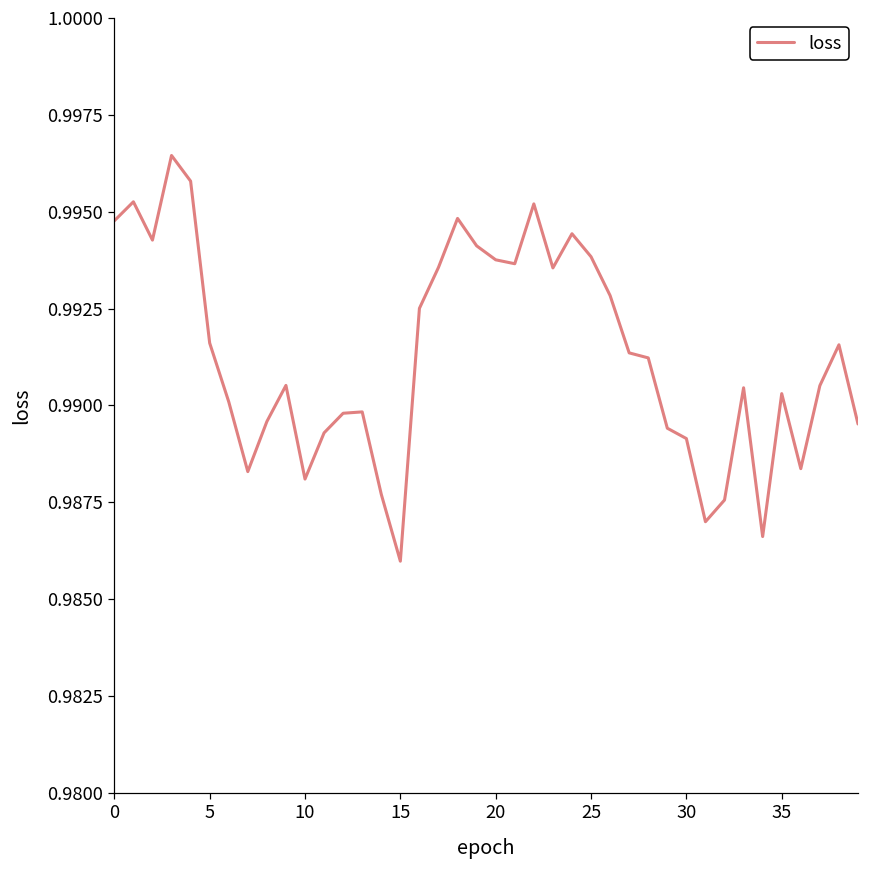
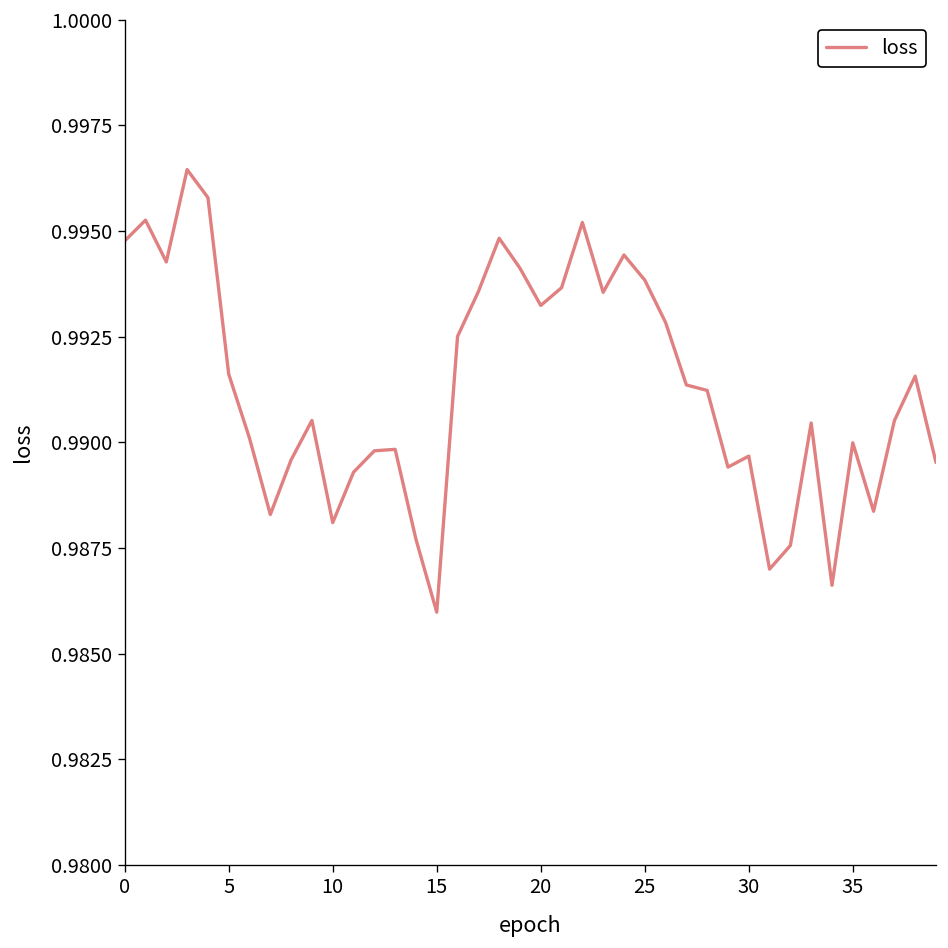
20: 0.9938 -> 0.9932
30: 0.9891 -> 0.9897
35: 0.9903 -> 0.9900
